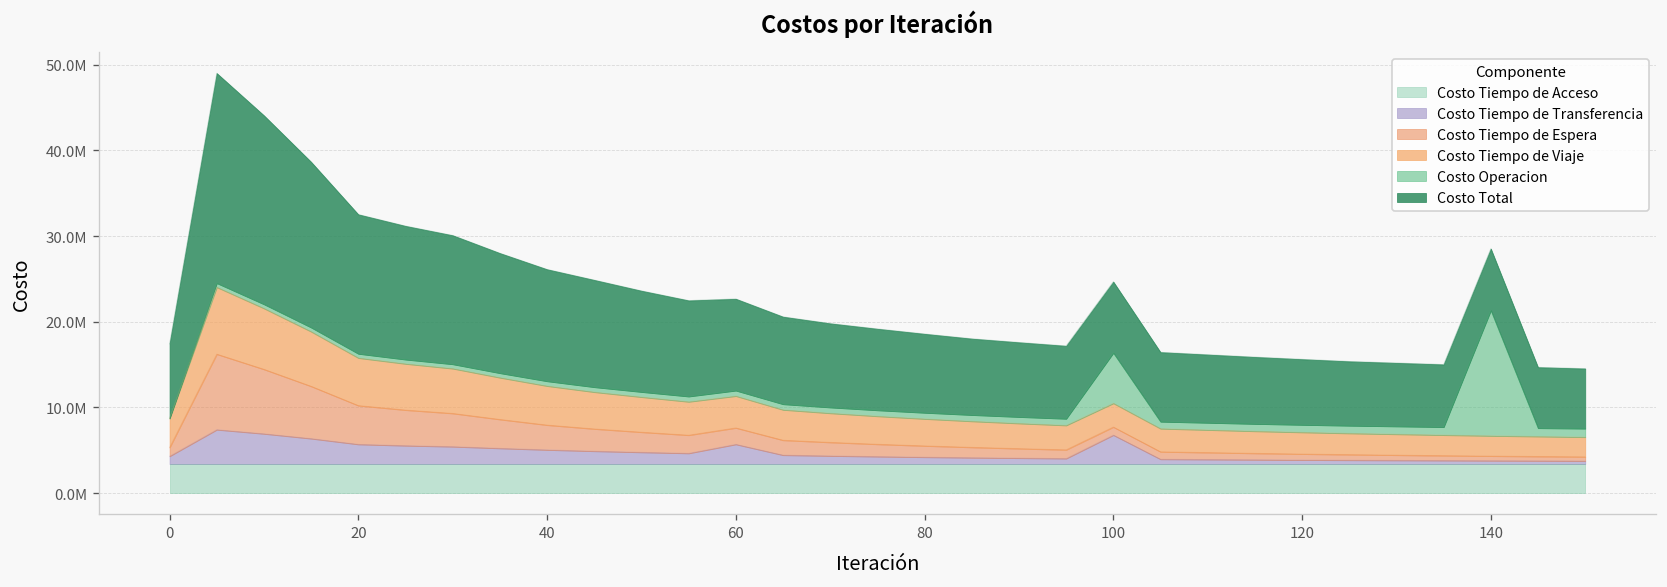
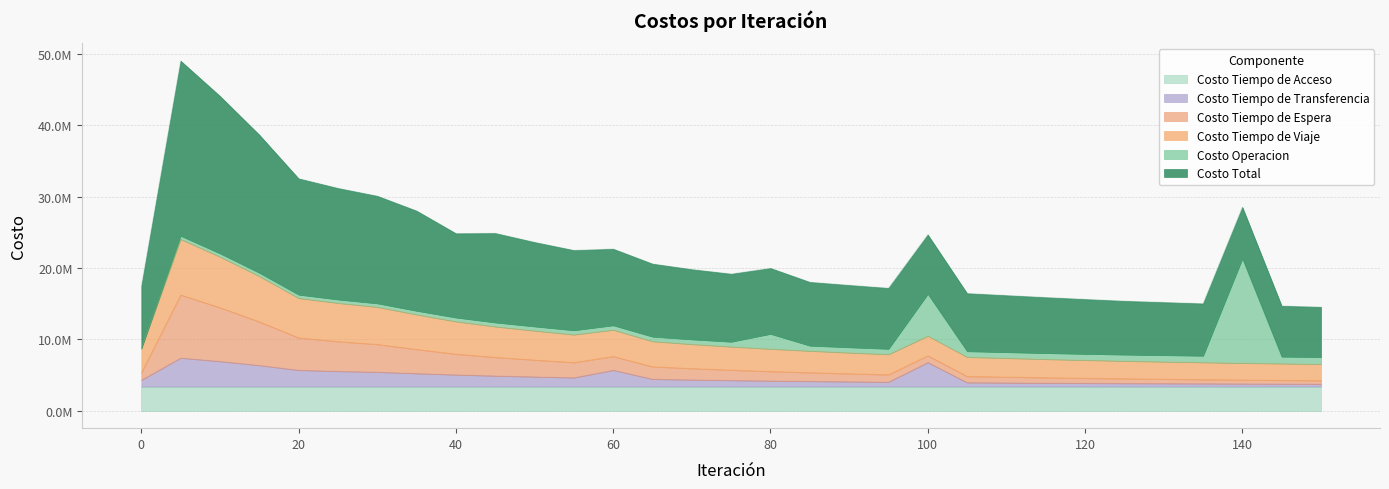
Costo Total, 40: 13000000 -> 12000000
Costo Operacion, 80: 1000000 -> 2000000
